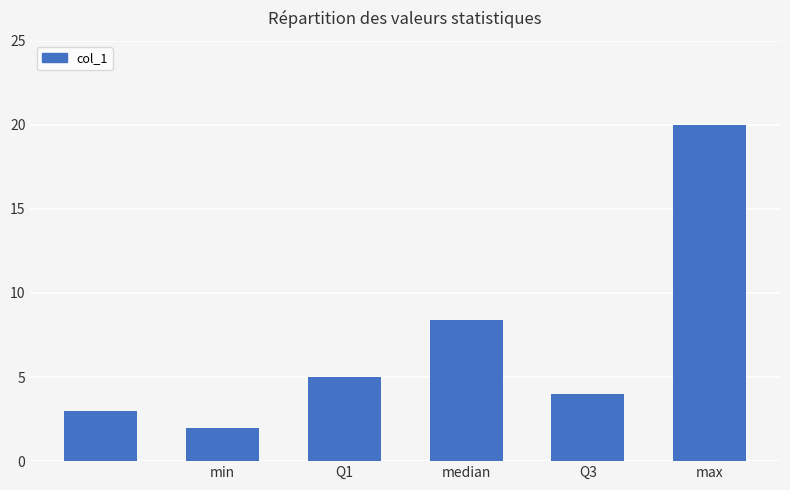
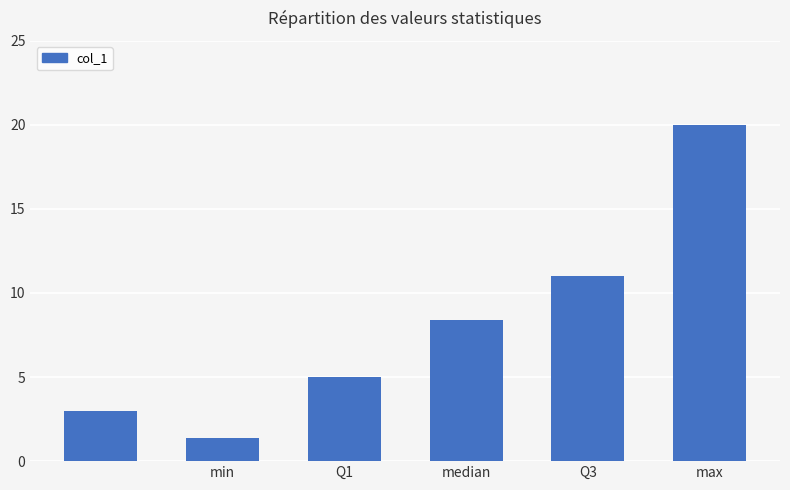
min: 2.0 -> 1.4
Q3: 4 -> 11
